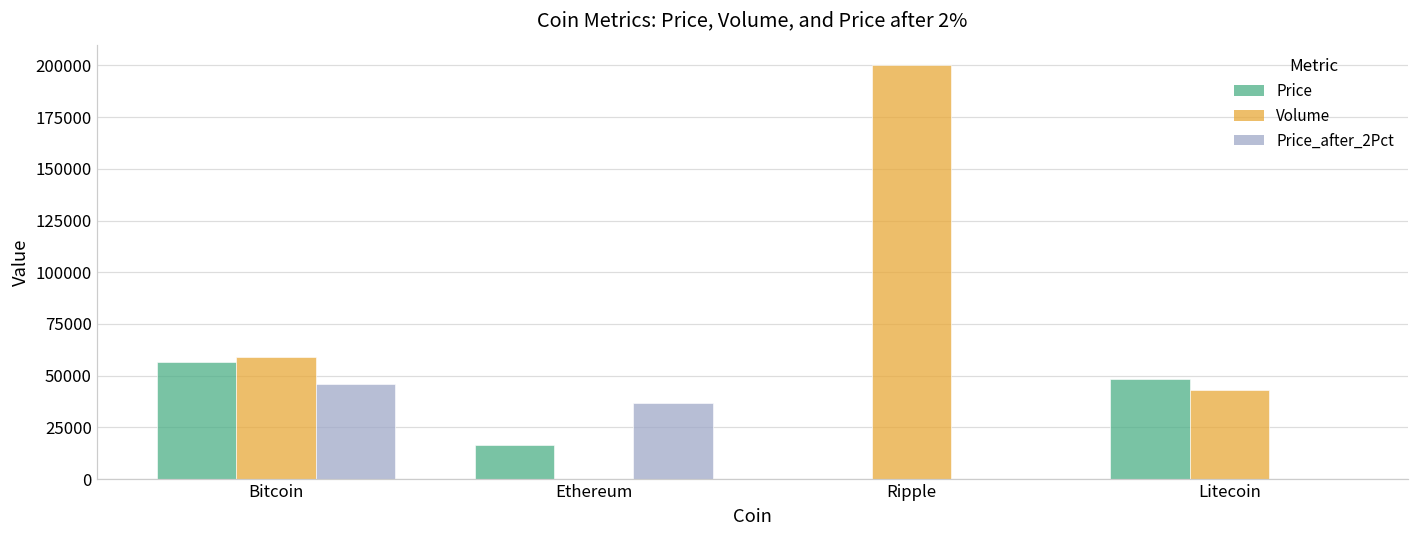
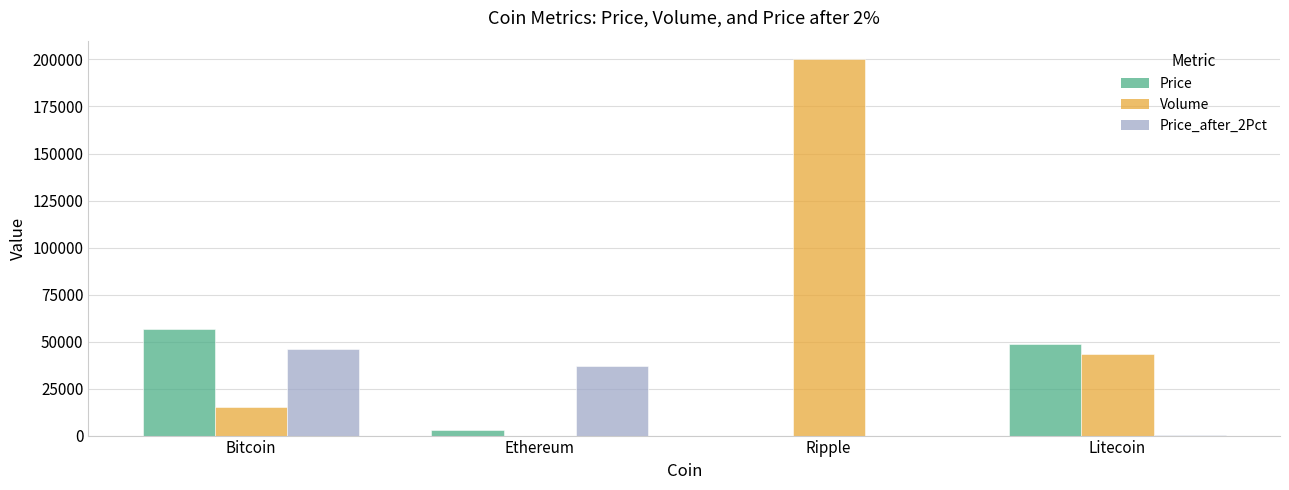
Volume, Bitcoin: 59000 -> 15000
Price, Ethereum: 16000 -> 3000
